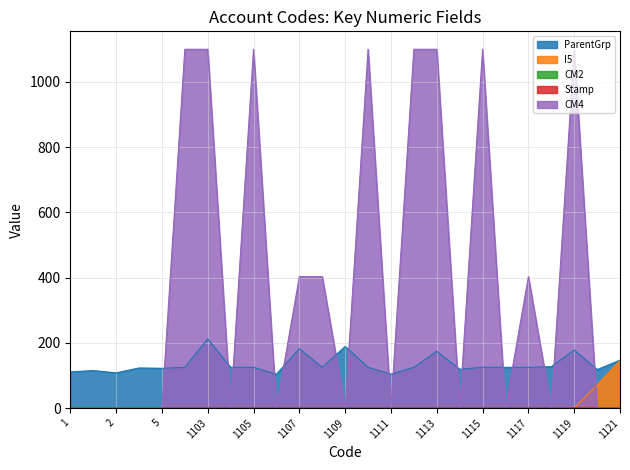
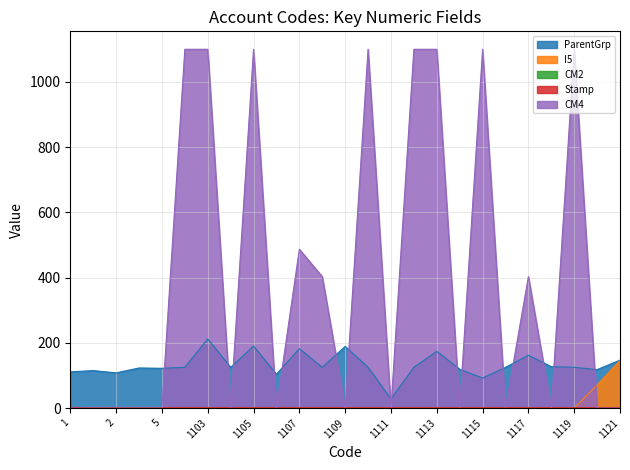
ParentGrp, 1105: 130 -> 190
CM4, 1107: 400 -> 490
ParentGrp, 1111: 100 -> 30
ParentGrp, 1115: 130 -> 90
ParentGrp, 1117: 130 -> 160
ParentGrp, 1119: 180 -> 130
